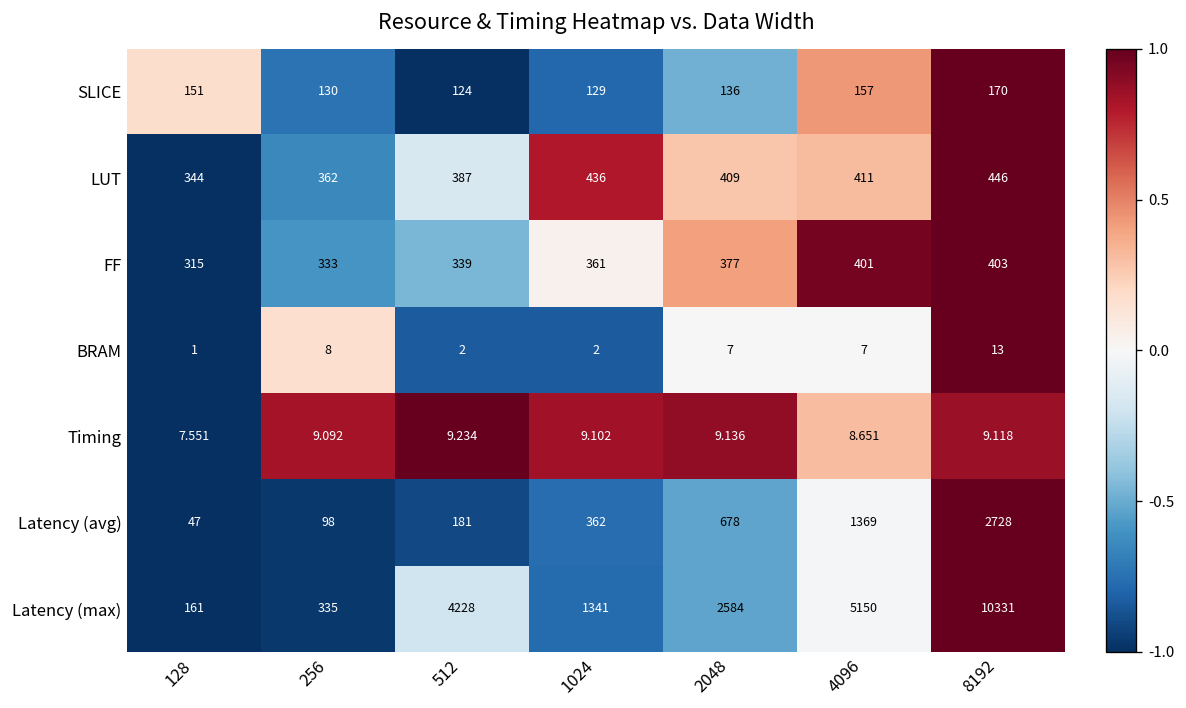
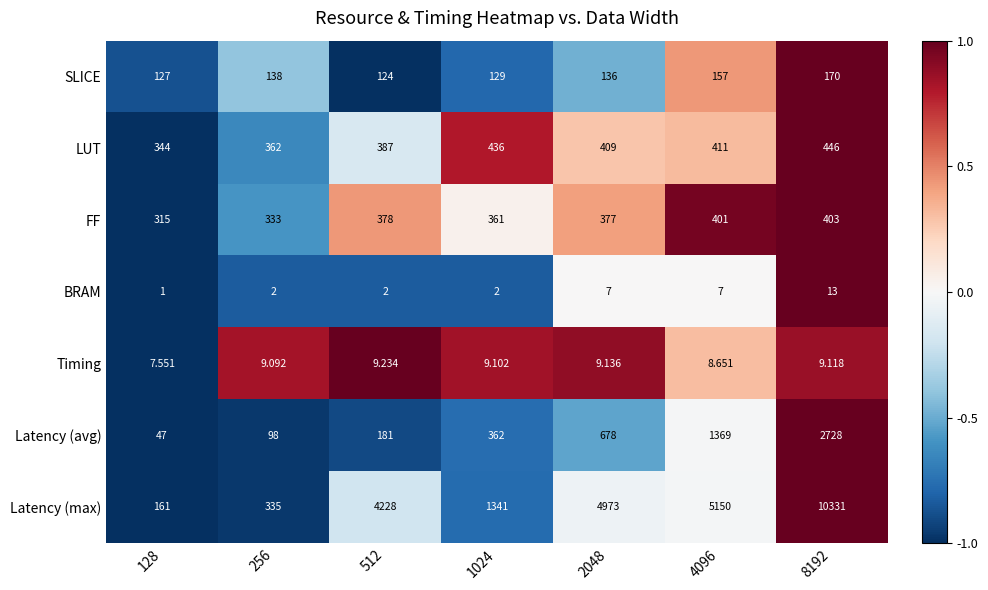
SLICE, 128: 151 -> 127
SLICE, 256: 130 -> 138
FF, 512: 339 -> 378
BRAM, 256: 8 -> 2
Latency (max), 2048: 2584 -> 4973
